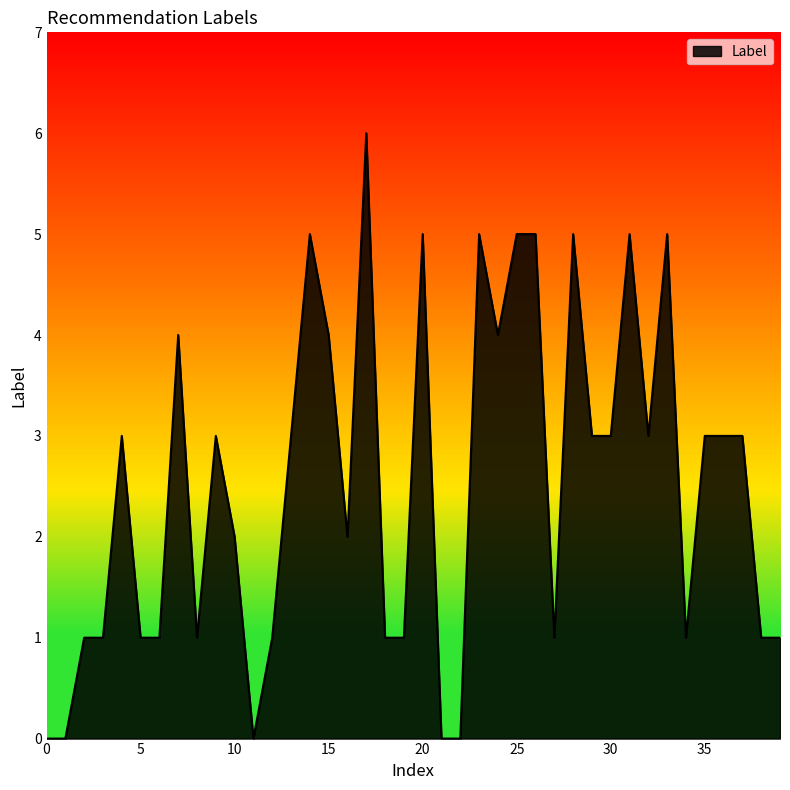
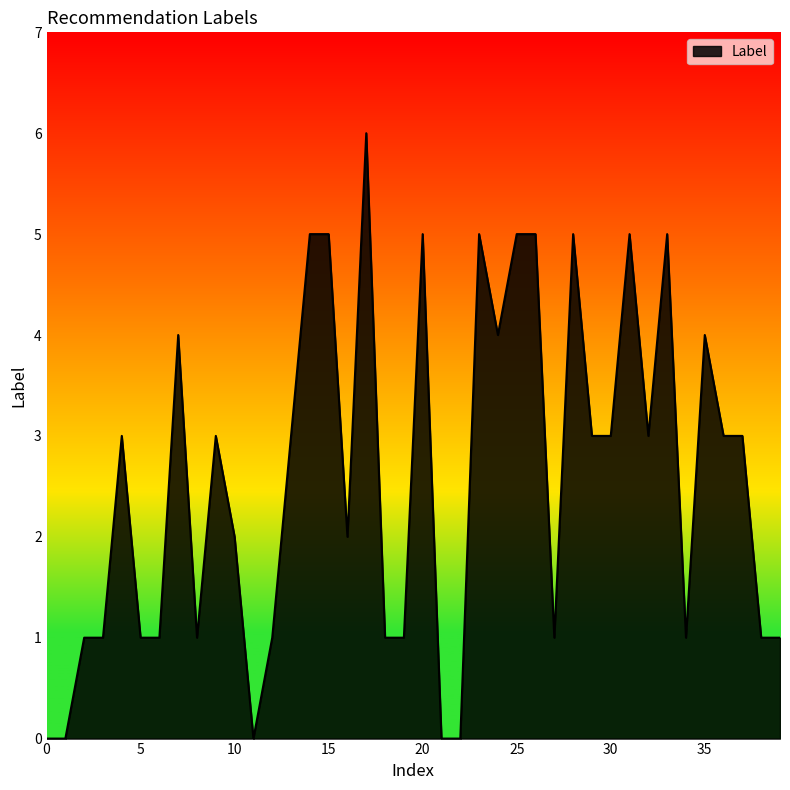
15: 4 -> 5
35: 3 -> 4
